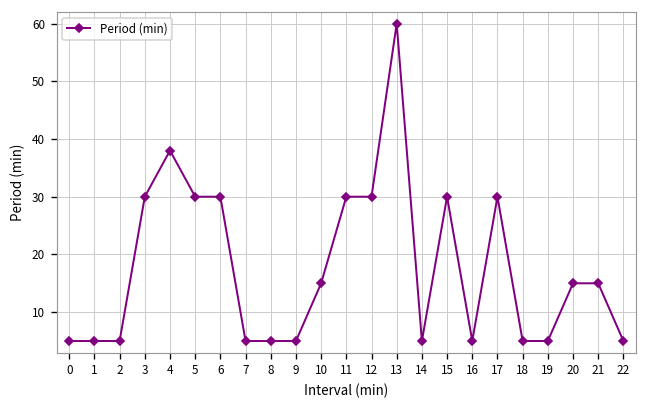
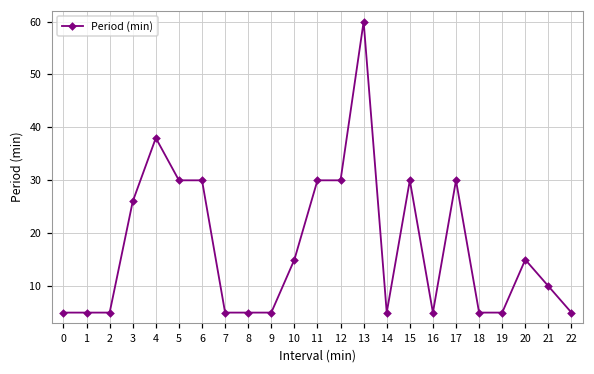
3: 30 -> 26
21: 15 -> 10
